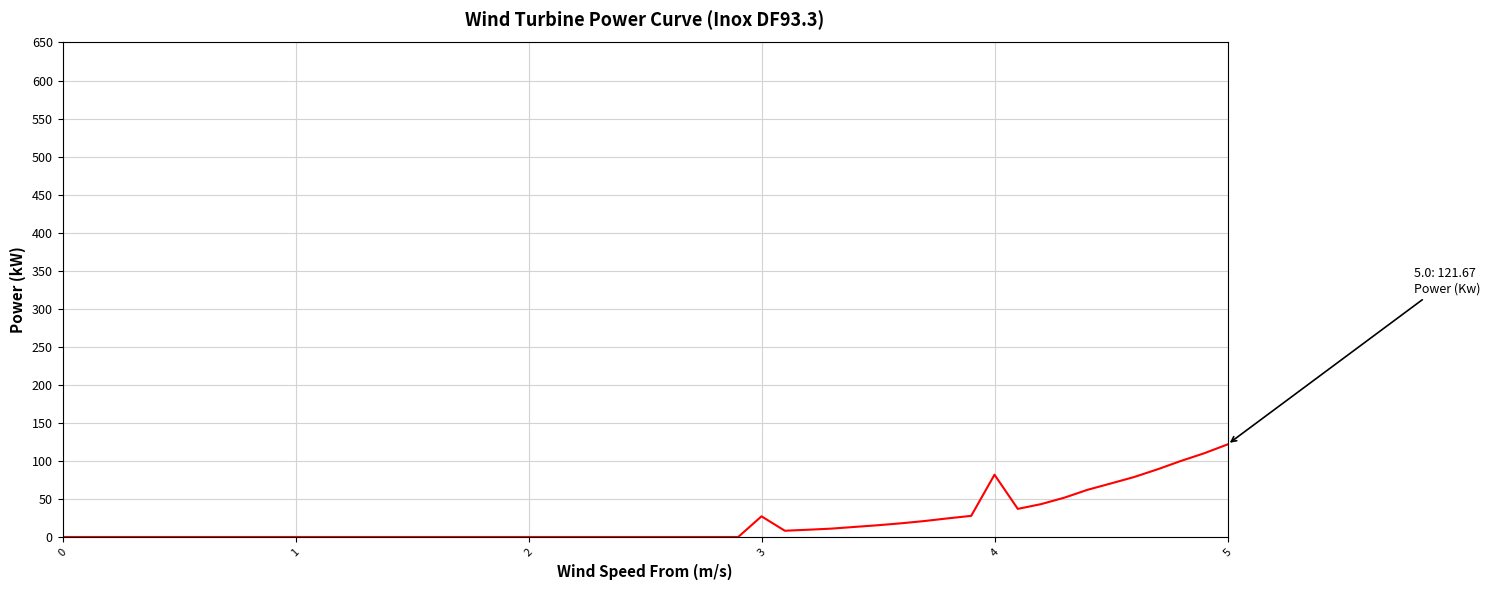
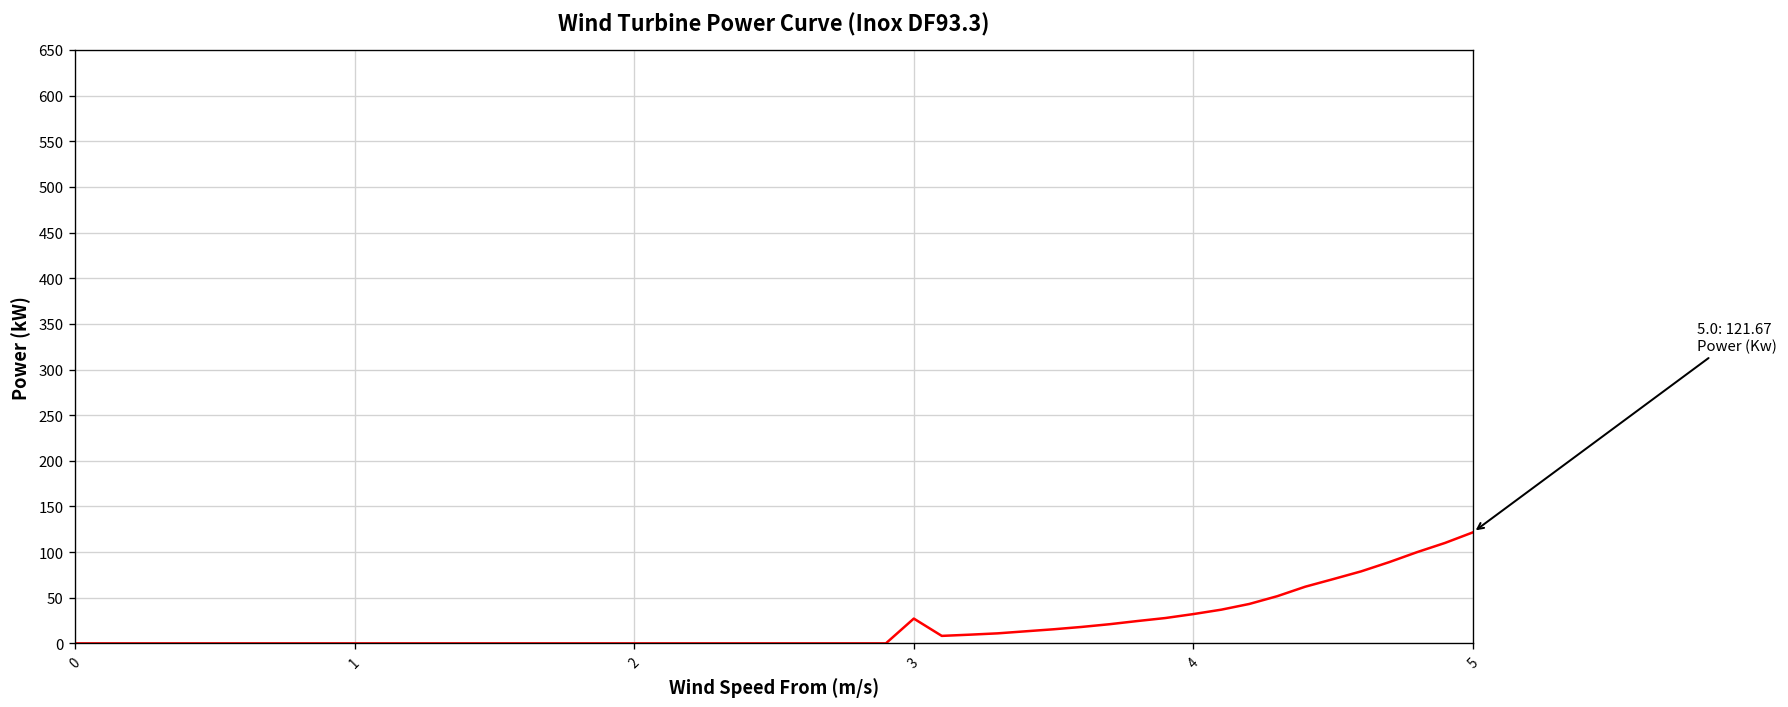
4: 80 -> 30
